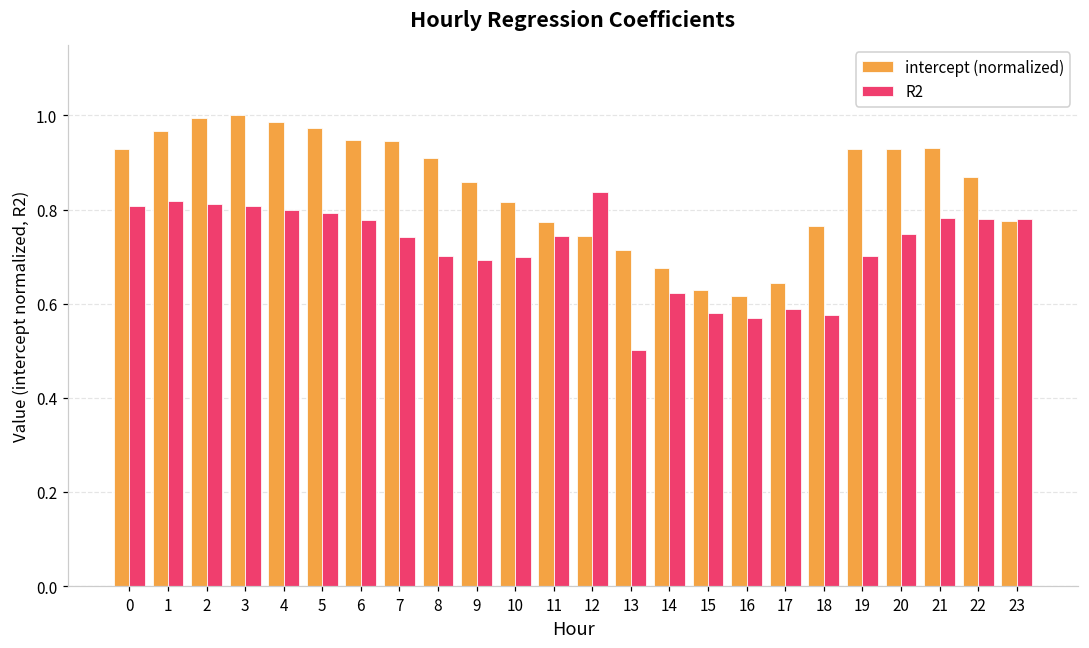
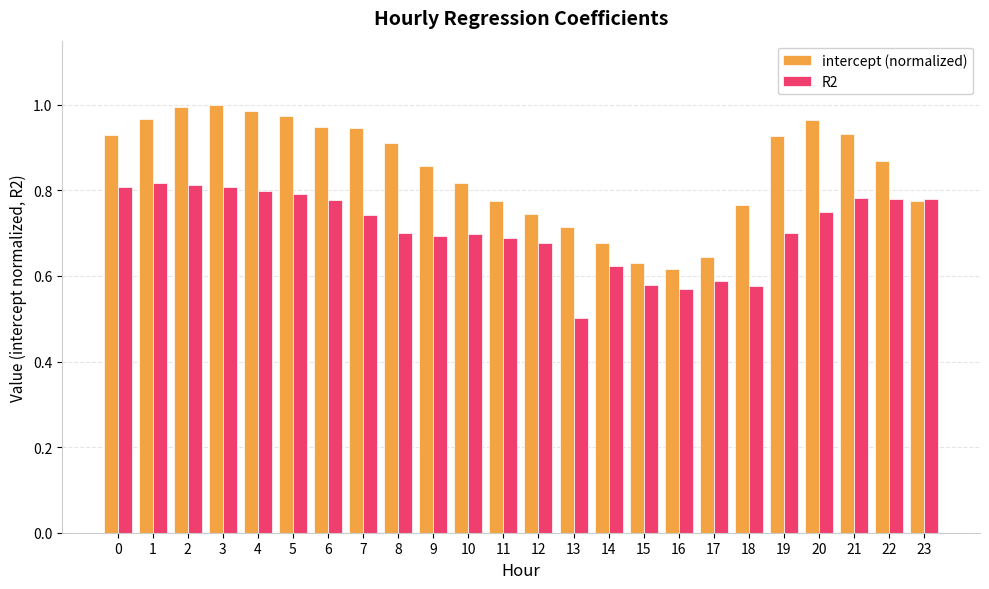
R2, 11: 0.74 -> 0.69
R2, 12: 0.84 -> 0.68
intercept (normalized), 20: 0.93 -> 0.96
